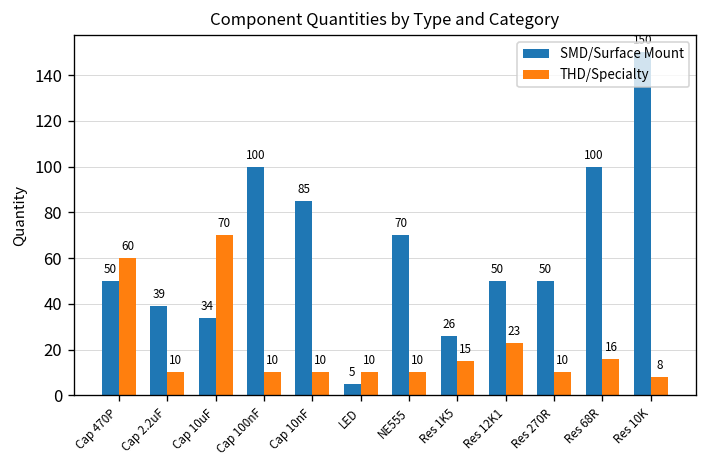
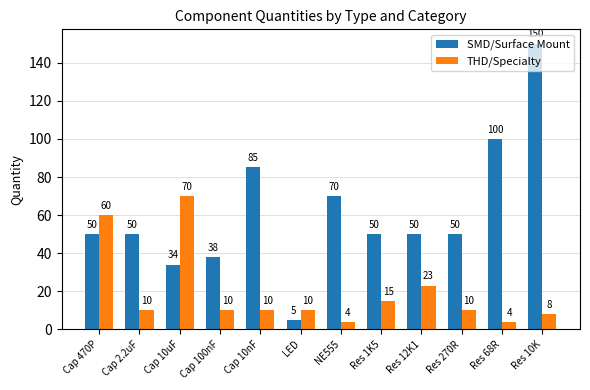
SMD/Surface Mount, Cap 2.2uF: 39 -> 50
SMD/Surface Mount, Cap 100nF: 100 -> 38
THD/Specialty, NE555: 10 -> 4
SMD/Surface Mount, Res 1K5: 26 -> 50
THD/Specialty, Res 68R: 16 -> 4
